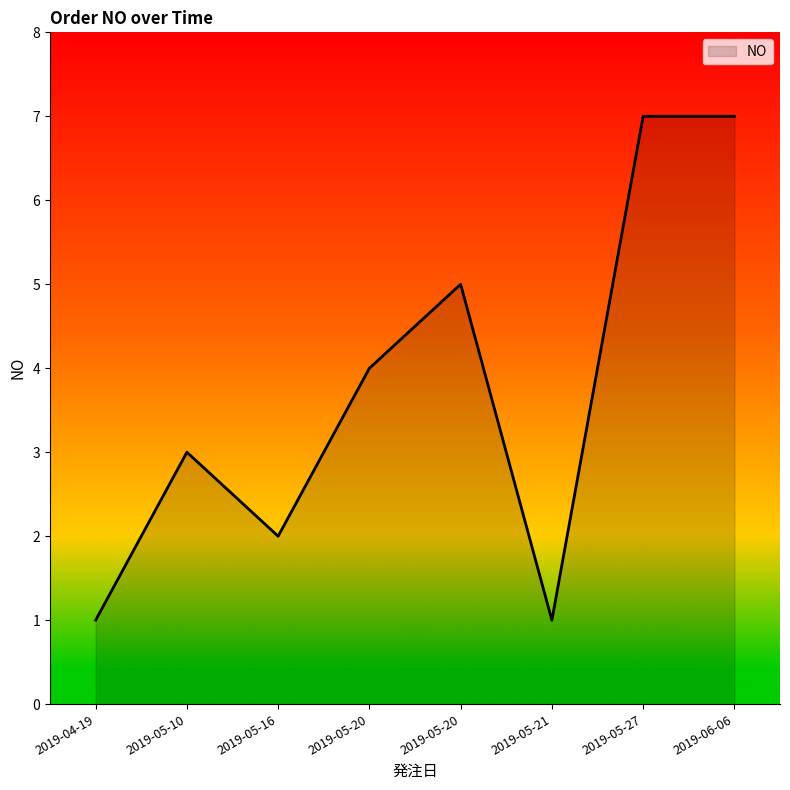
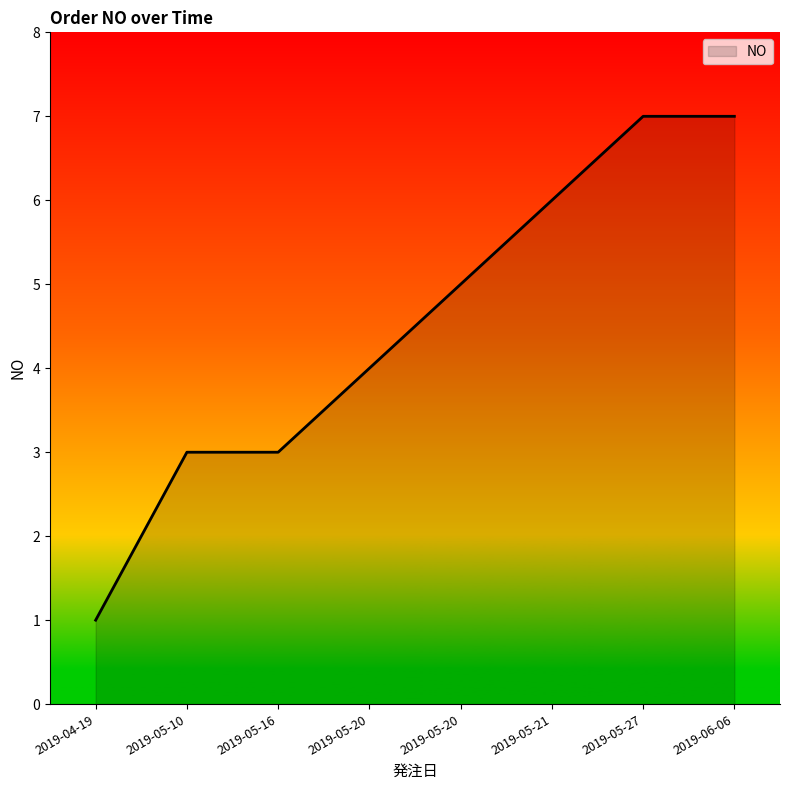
2019-05-16: 2 -> 3
2019-05-21: 1 -> 6
